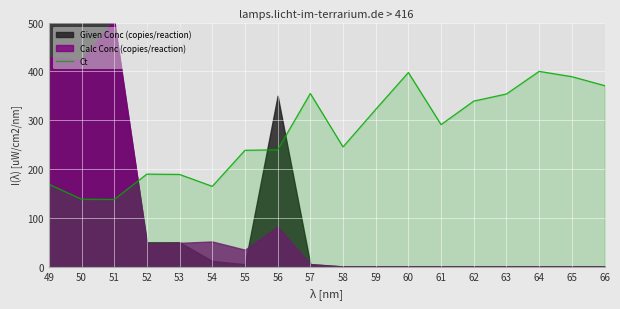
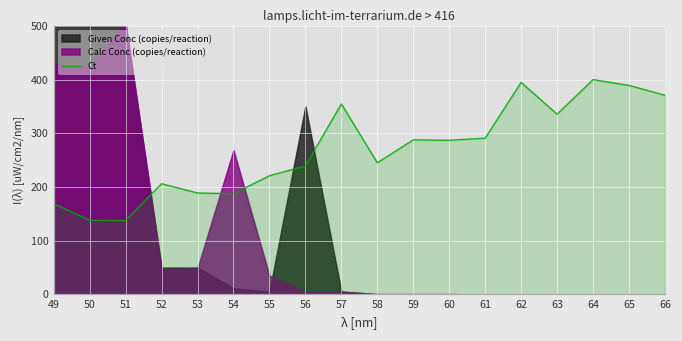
Ct, 52: 190 -> 210
Ct, 54: 160 -> 190
Calc Conc (copies/reaction), 54: 50 -> 270
Ct, 55: 240 -> 220
Calc Conc (copies/reaction), 56: 80 -> 0
Ct, 59: 320 -> 290
Ct, 60: 400 -> 290
Ct, 62: 340 -> 390
Ct, 63: 350 -> 340
